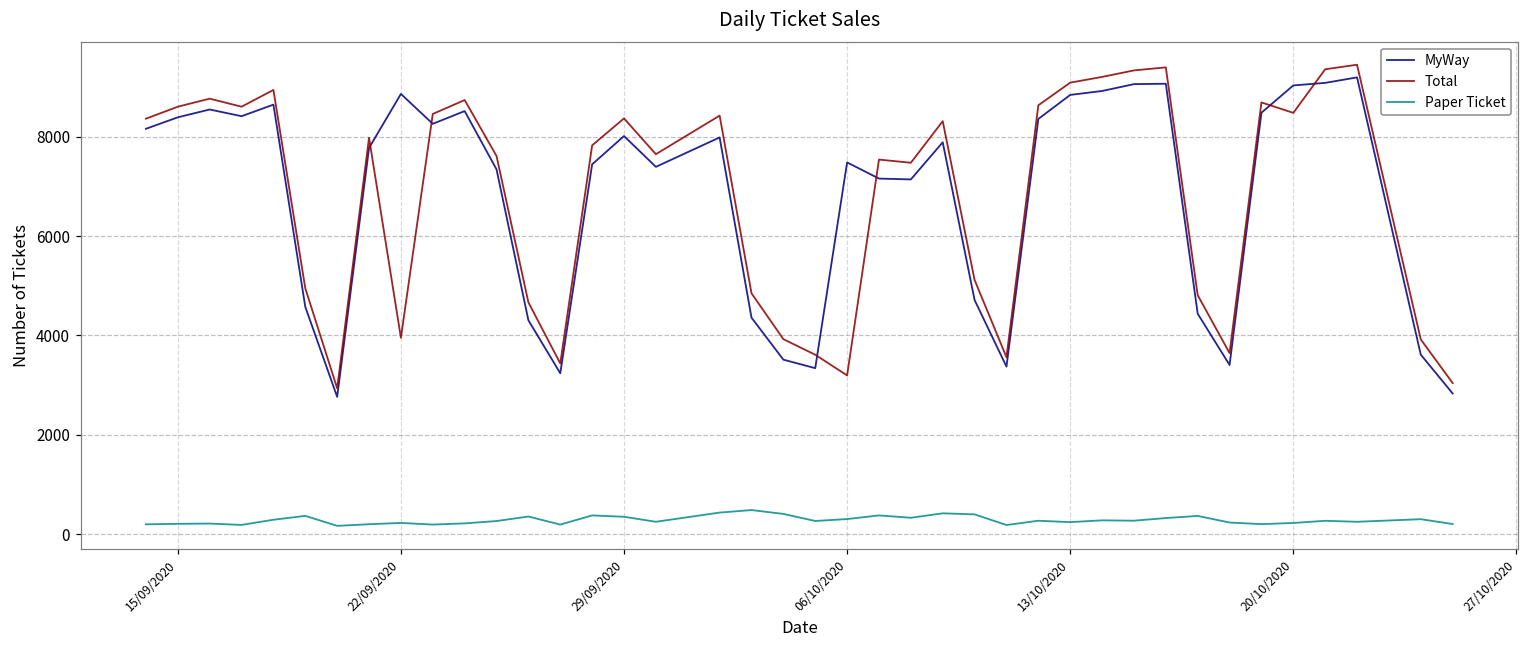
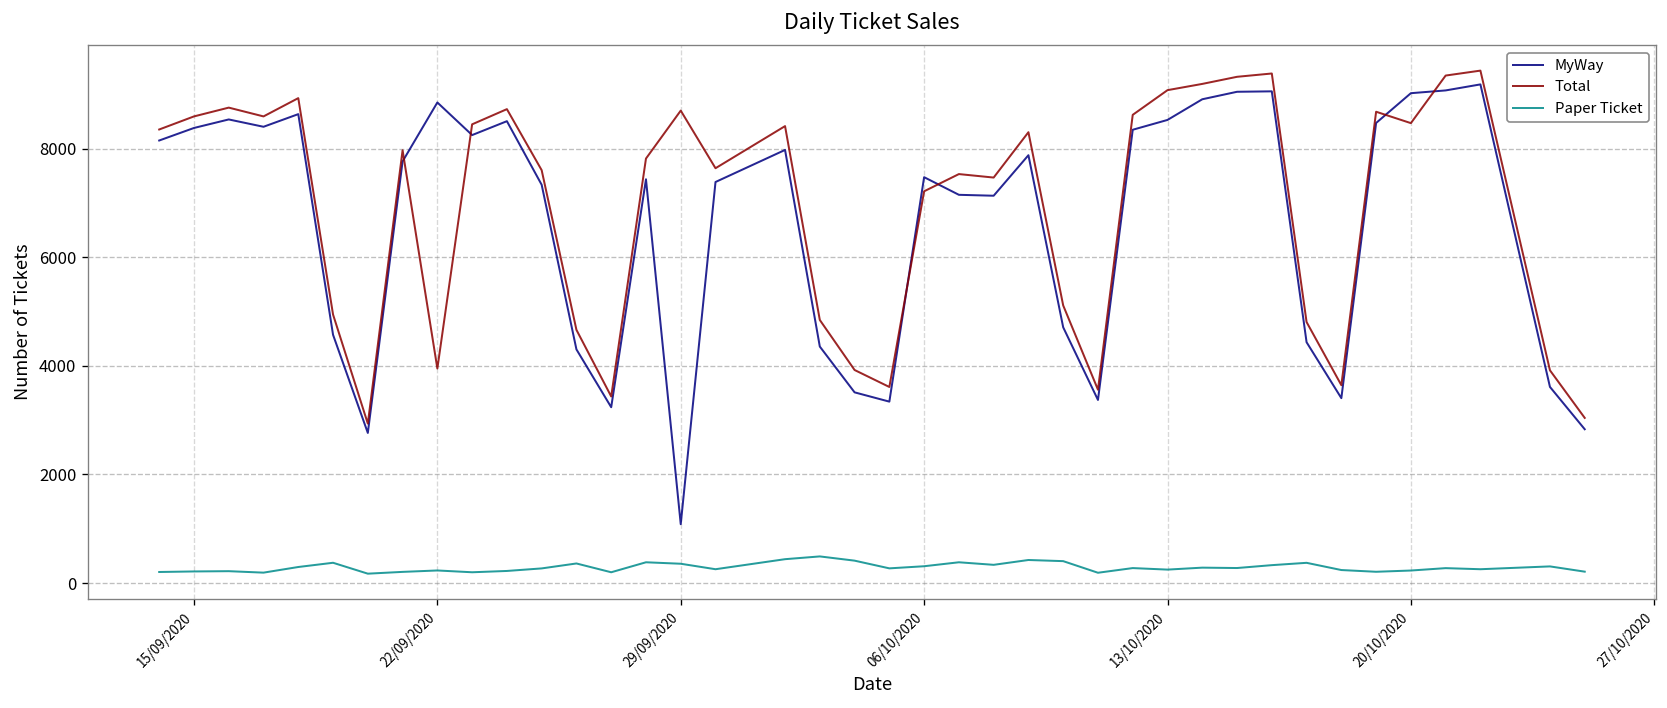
MyWay, 29/09/2020: 8000 -> 1100
Total, 29/09/2020: 8400 -> 8700
Total, 06/10/2020: 3200 -> 7200
MyWay, 13/10/2020: 8800 -> 8500
